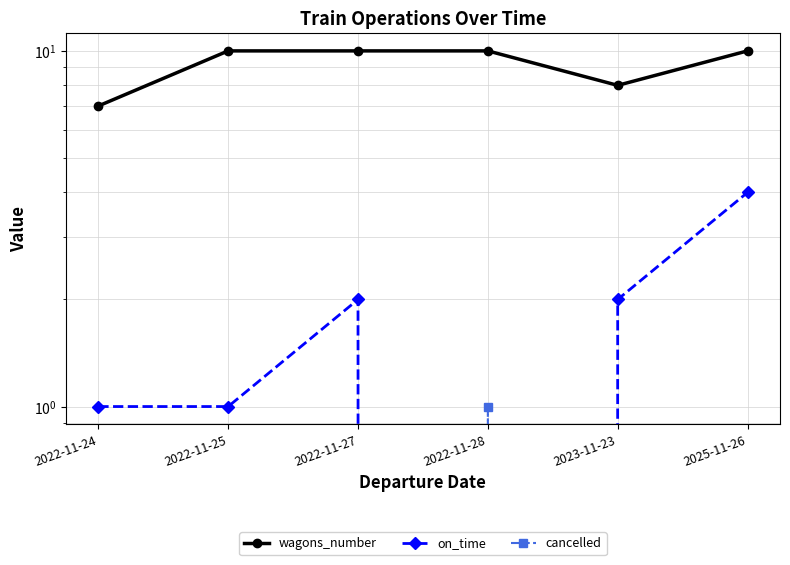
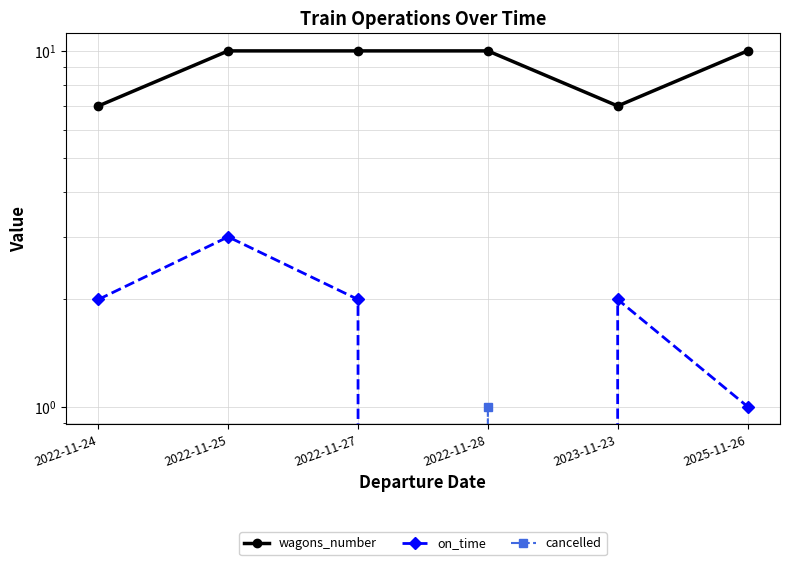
on_time, 2022-11-24: 1 -> 2
on_time, 2022-11-25: 1 -> 3
wagons_number, 2023-11-23: 8 -> 7
on_time, 2025-11-26: 4 -> 1
